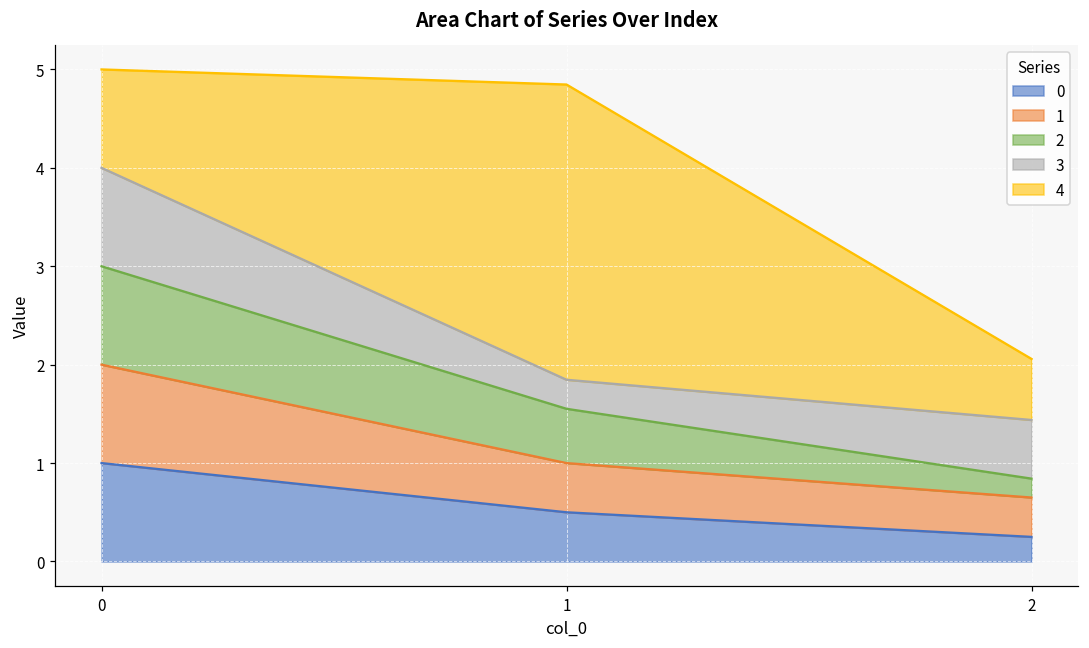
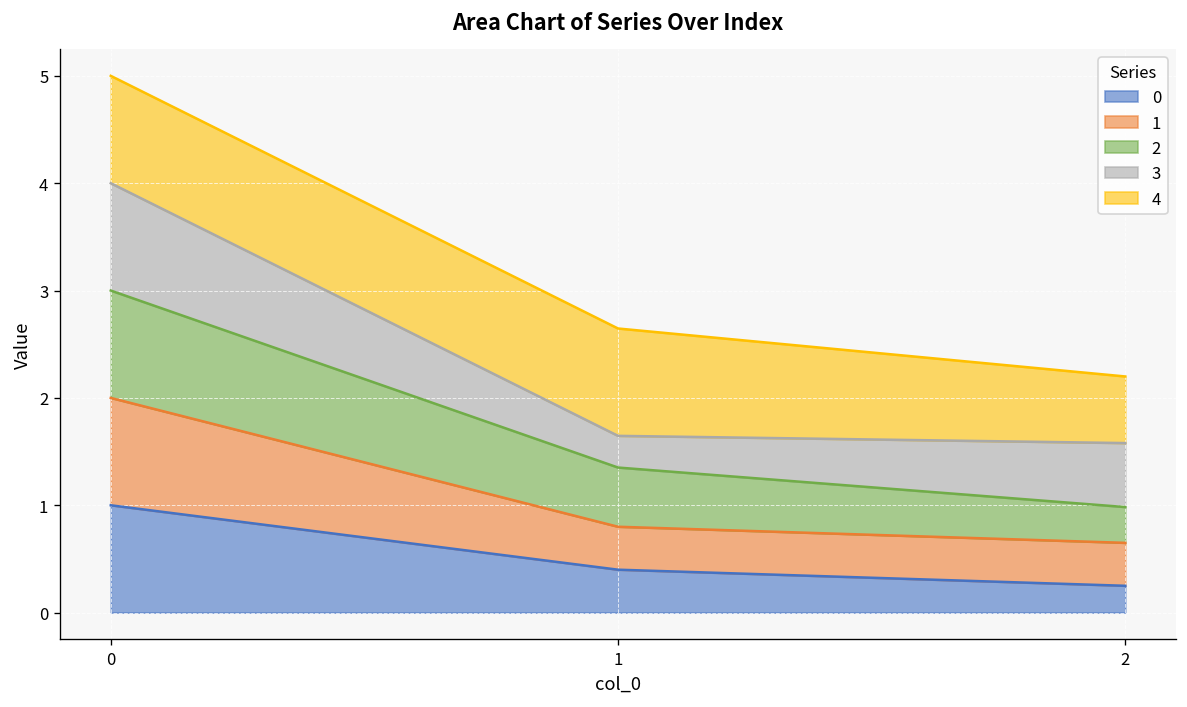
0, 1: 0.5 -> 0.4
1, 1: 0.5 -> 0.4
4, 1: 3 -> 1
2, 2: 0.2 -> 0.3
